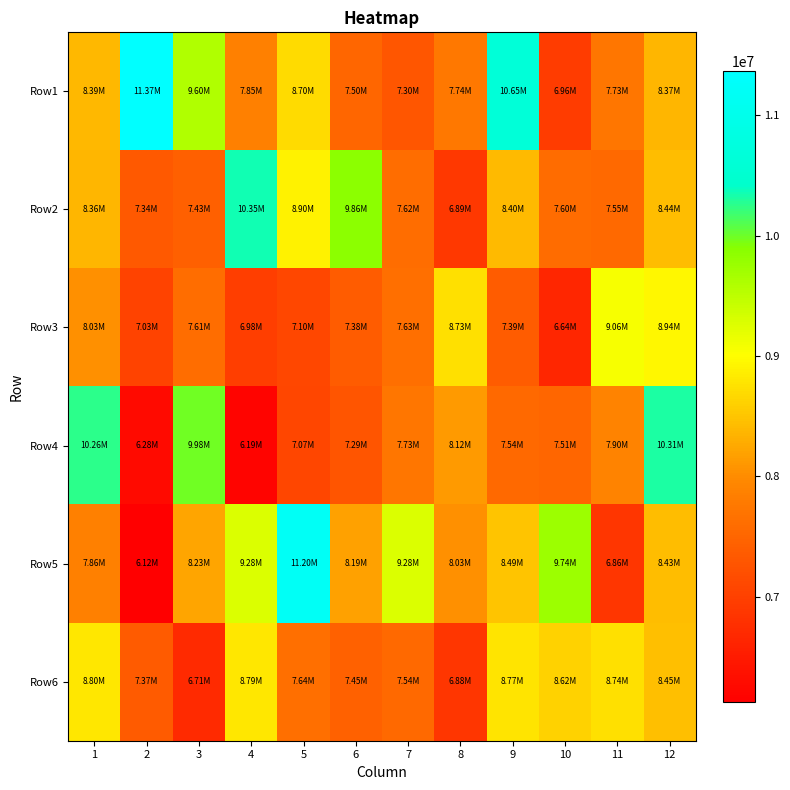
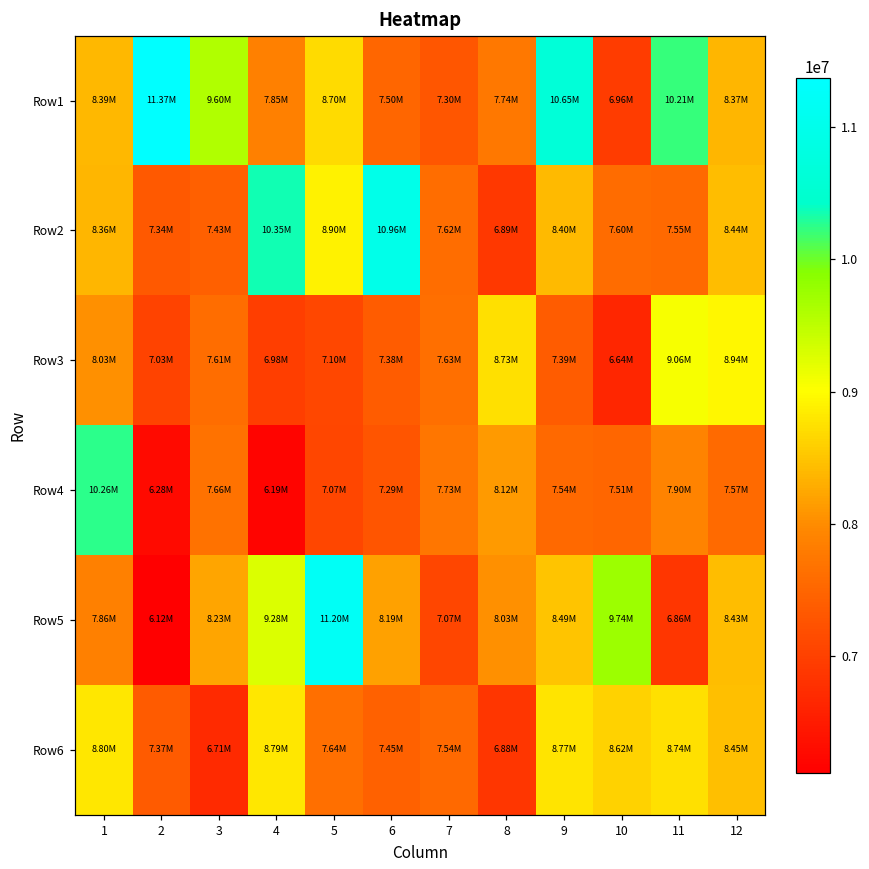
Row1, 11: 7.73M -> 10.21M
Row2, 6: 9.86M -> 10.96M
Row4, 3: 9.98M -> 7.66M
Row4, 12: 10.31M -> 7.57M
Row5, 7: 9.28M -> 7.07M
